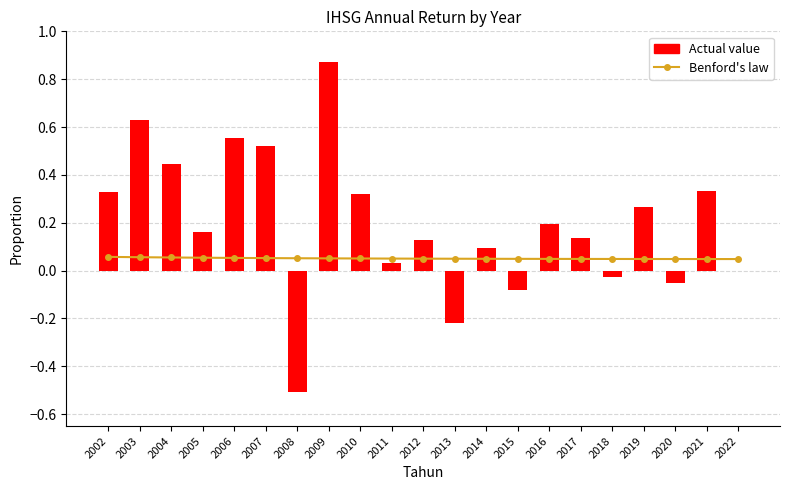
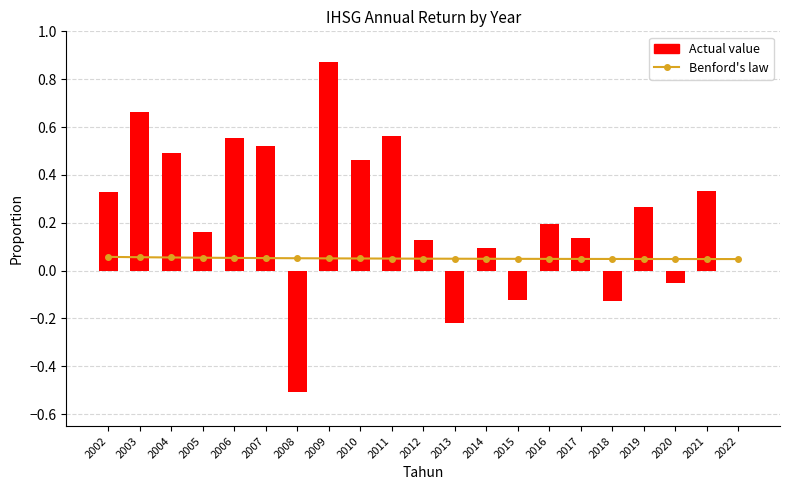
Actual value, 2003: 0.63 -> 0.66
Actual value, 2004: 0.45 -> 0.49
Actual value, 2010: 0.32 -> 0.46
Actual value, 2011: 0.03 -> 0.56
Actual value, 2015: -0.08 -> -0.12
Actual value, 2018: -0.03 -> -0.13
